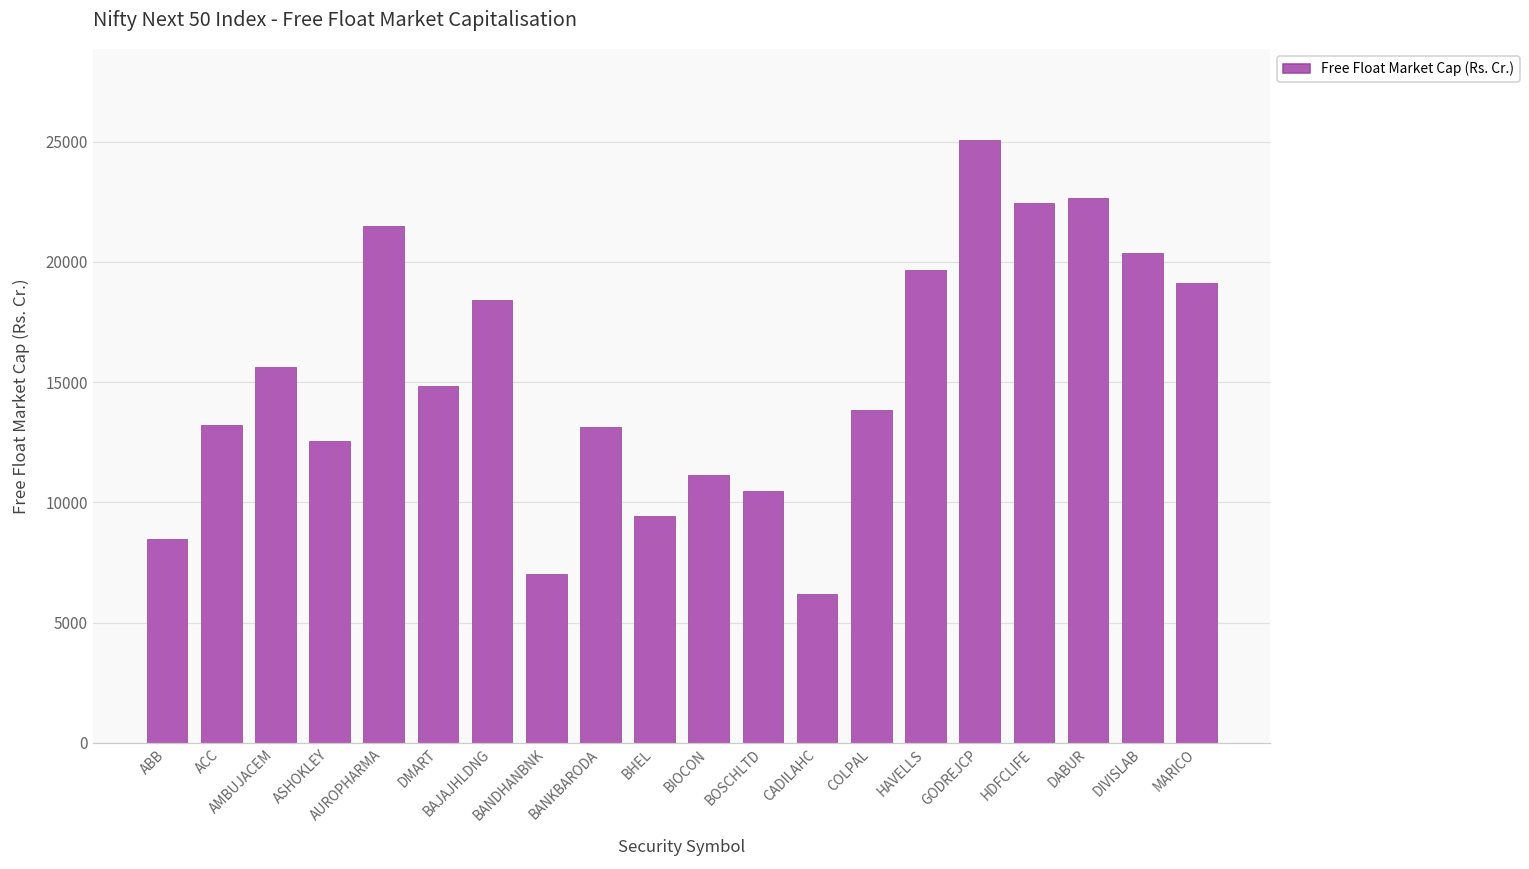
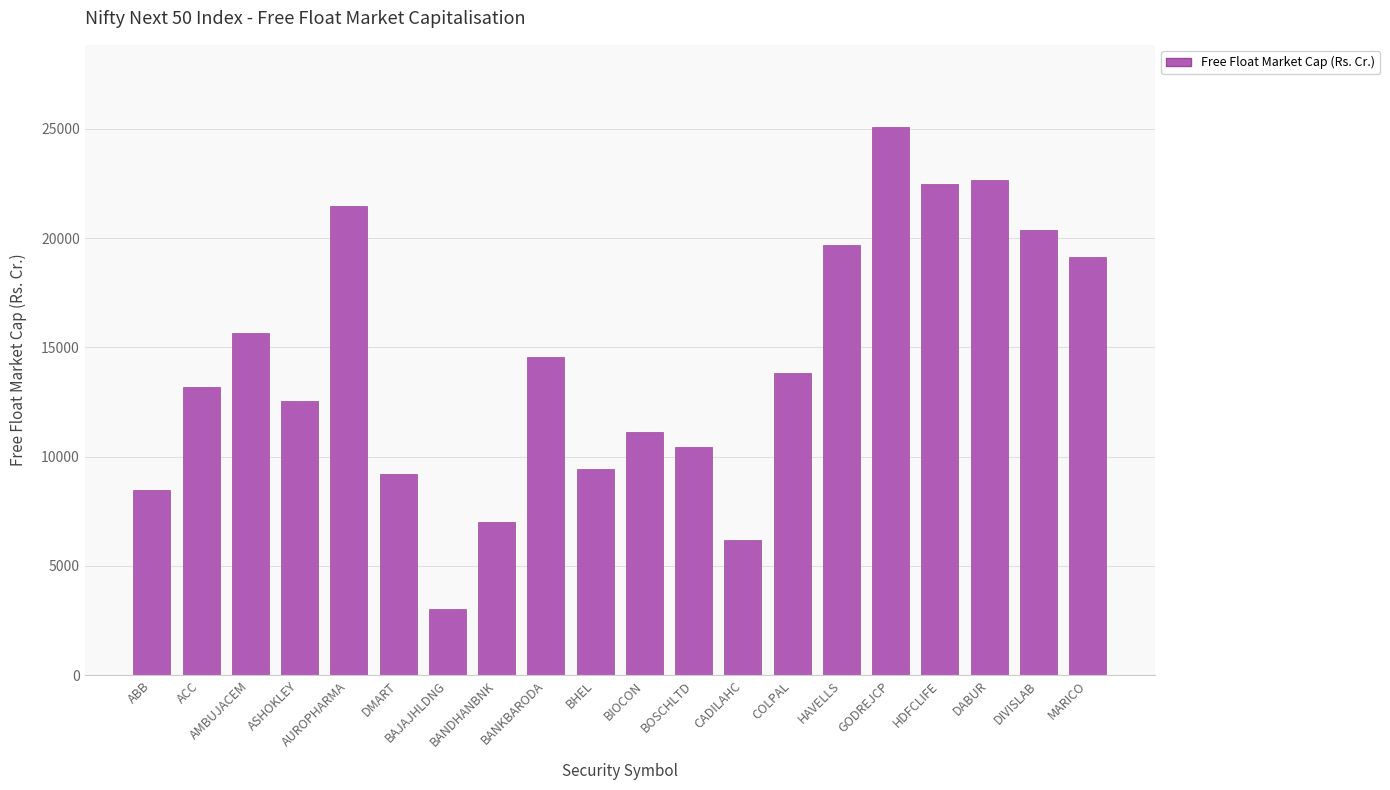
DMART: 14800 -> 9200
BAJAJHLDNG: 18400 -> 3000
BANKBARODA: 13100 -> 14500
